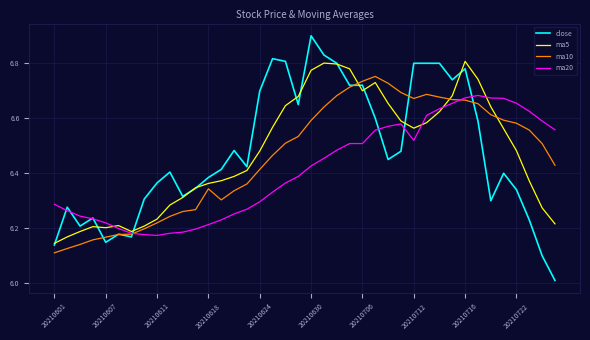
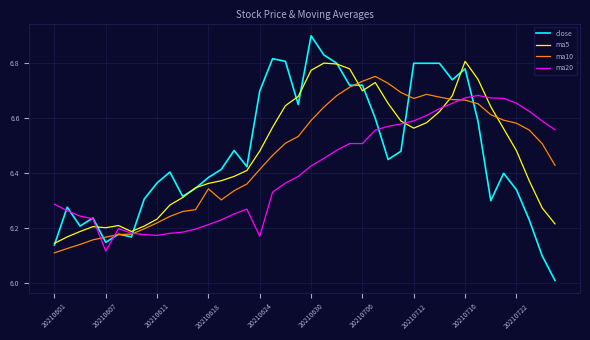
ma20, 20210607: 6.22 -> 6.12
ma20, 20210624: 6.30 -> 6.17
ma20, 20210712: 6.52 -> 6.59
